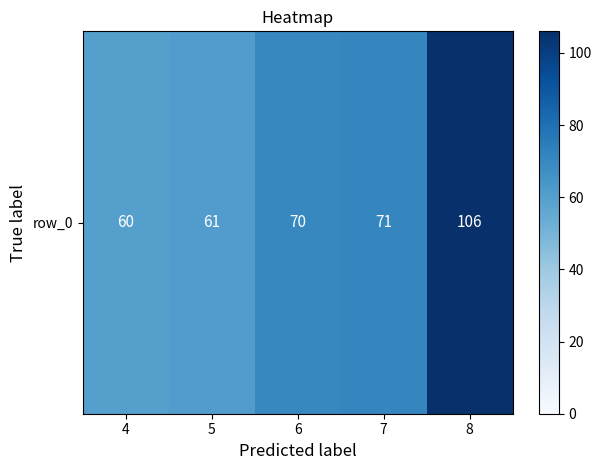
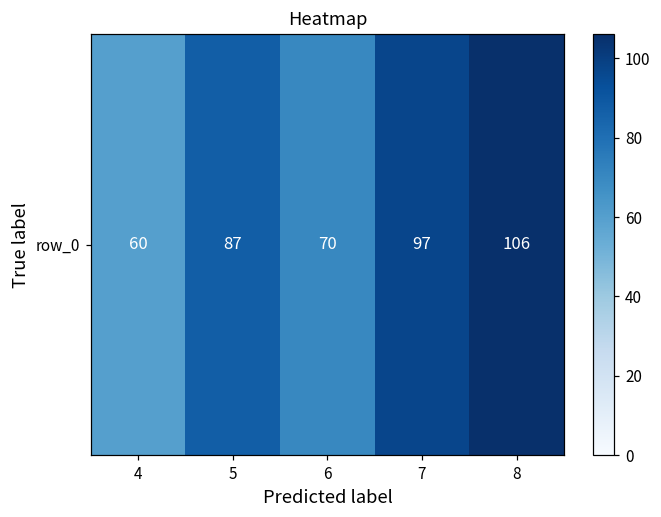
row_0, 5: 61 -> 87
row_0, 7: 71 -> 97
